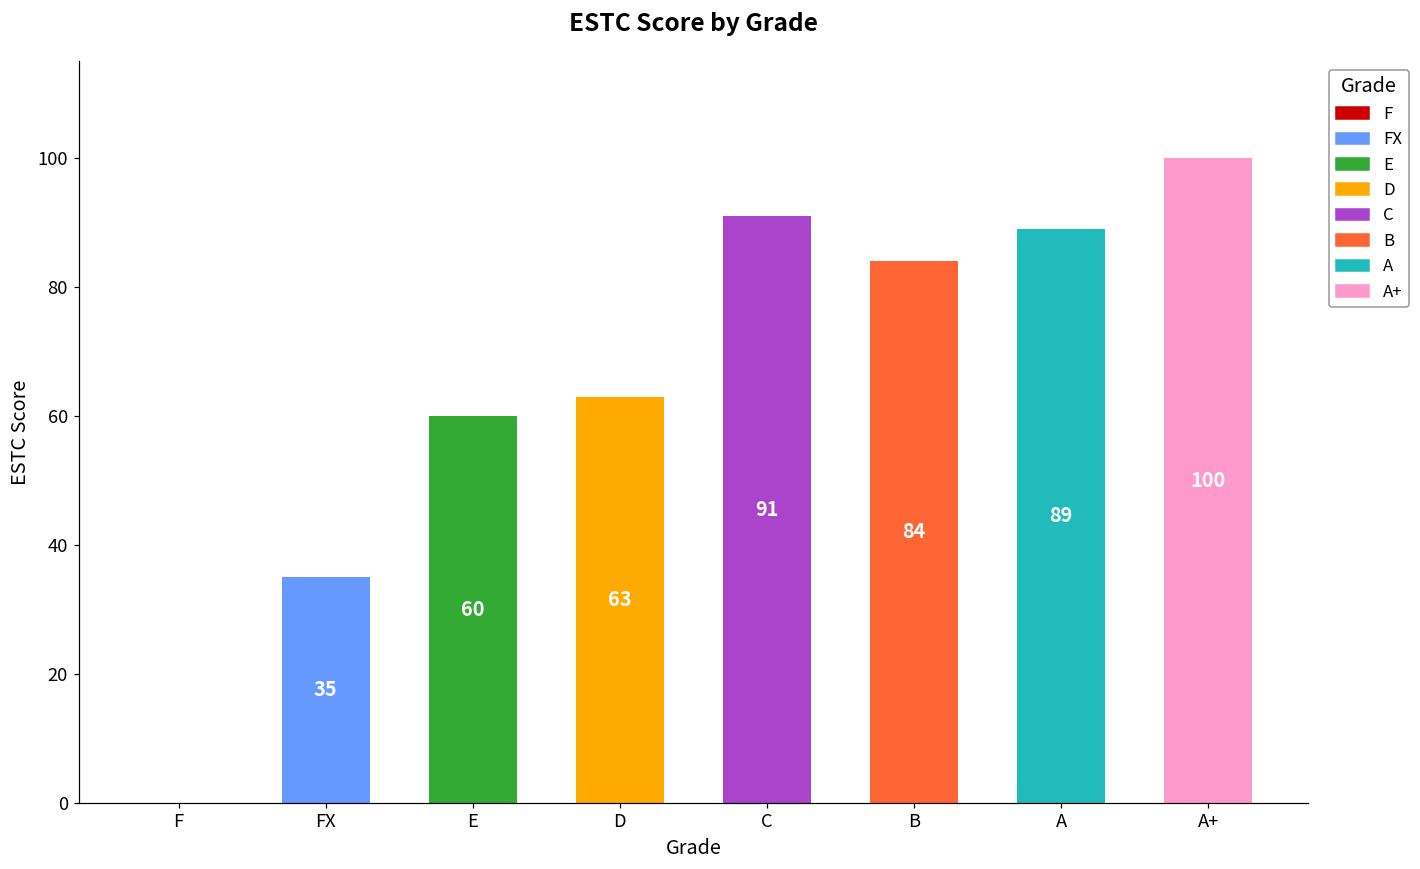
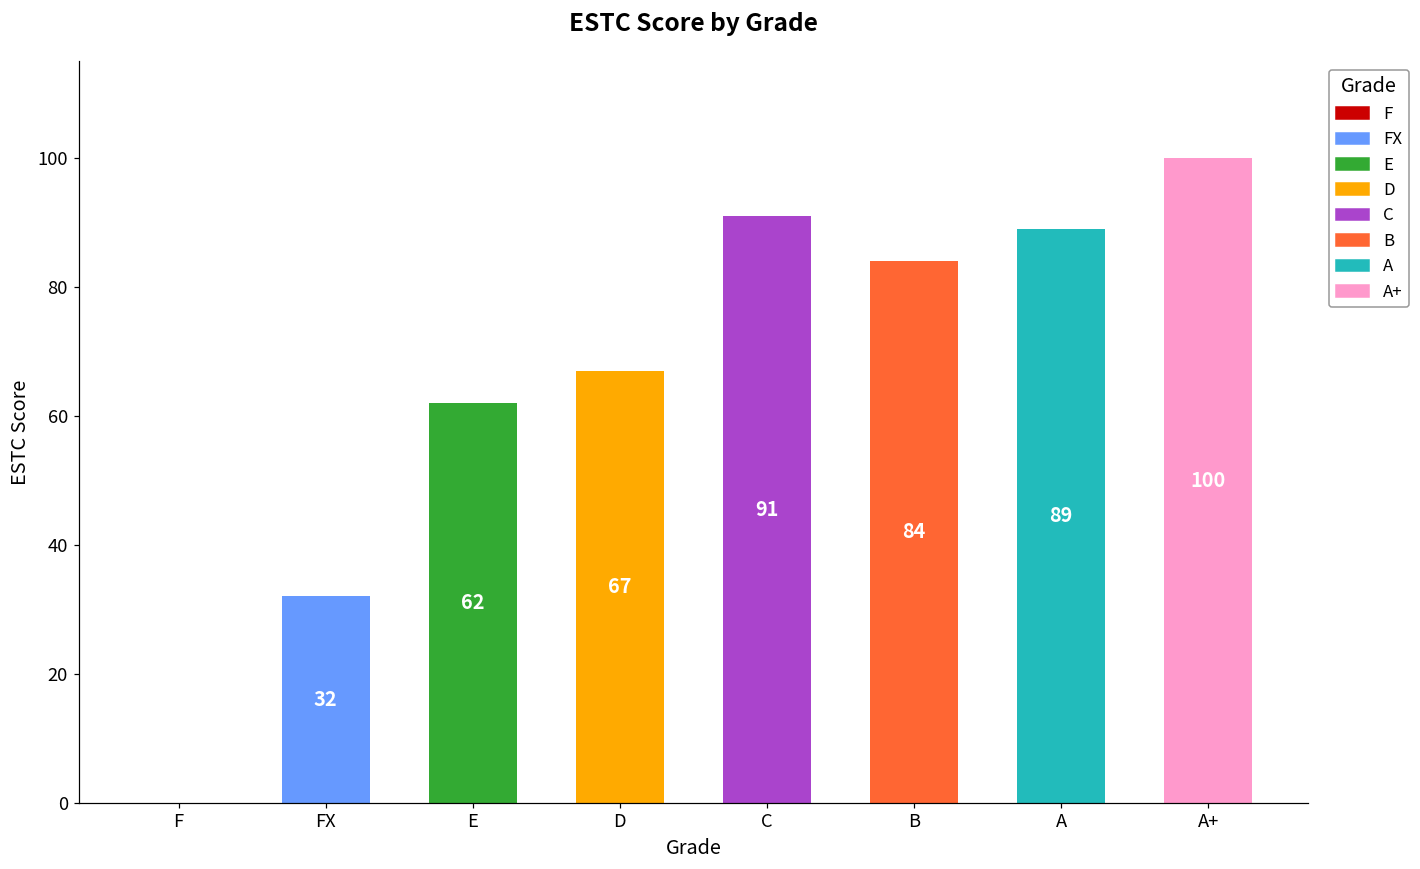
FX: 35 -> 32
E: 60 -> 62
D: 63 -> 67
